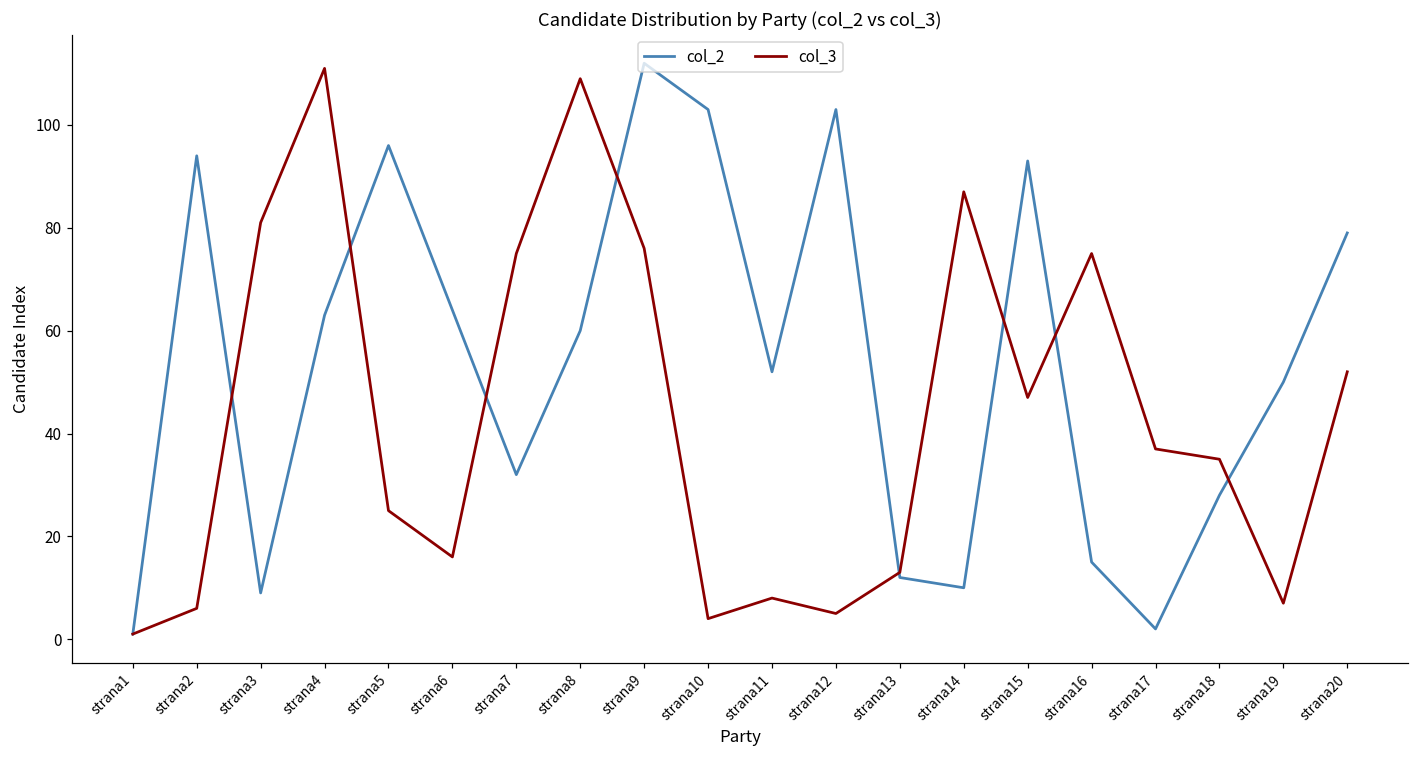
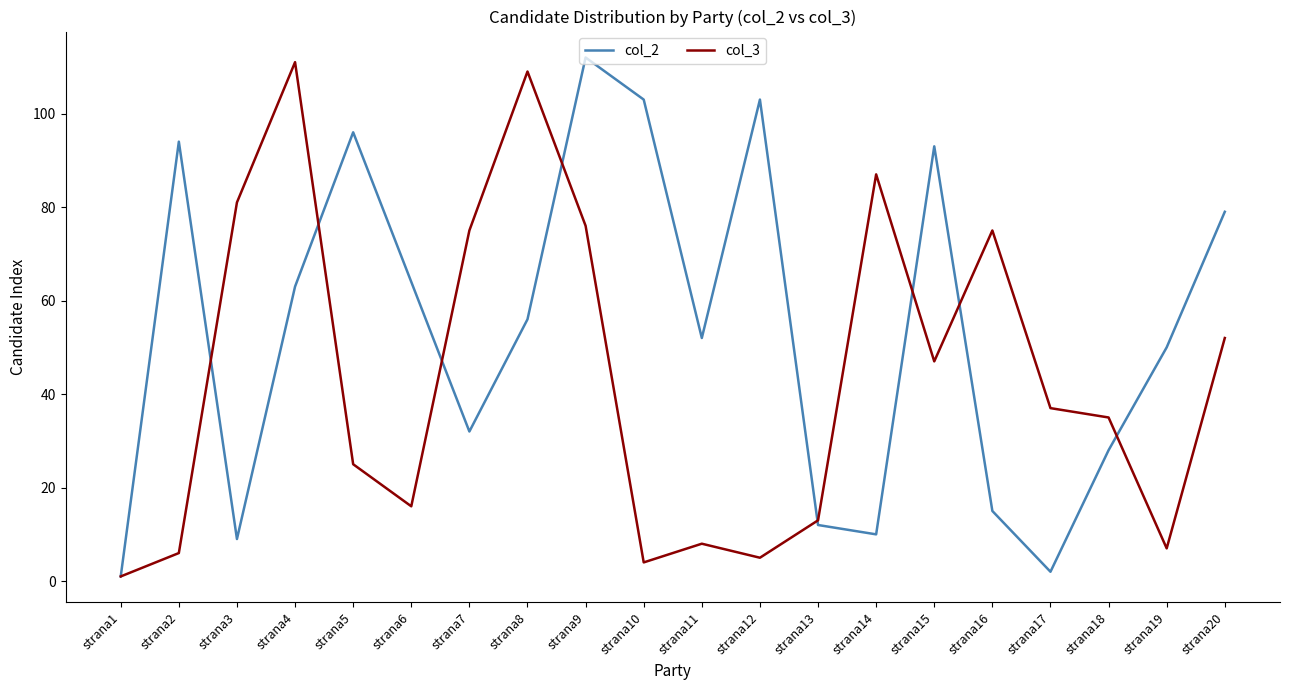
col_2, strana8: 60 -> 56
